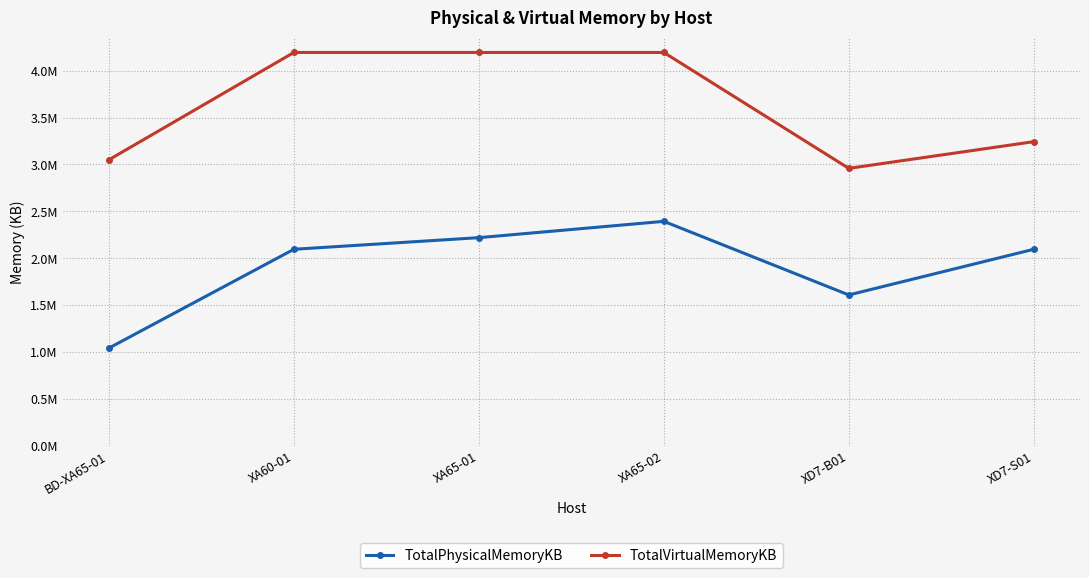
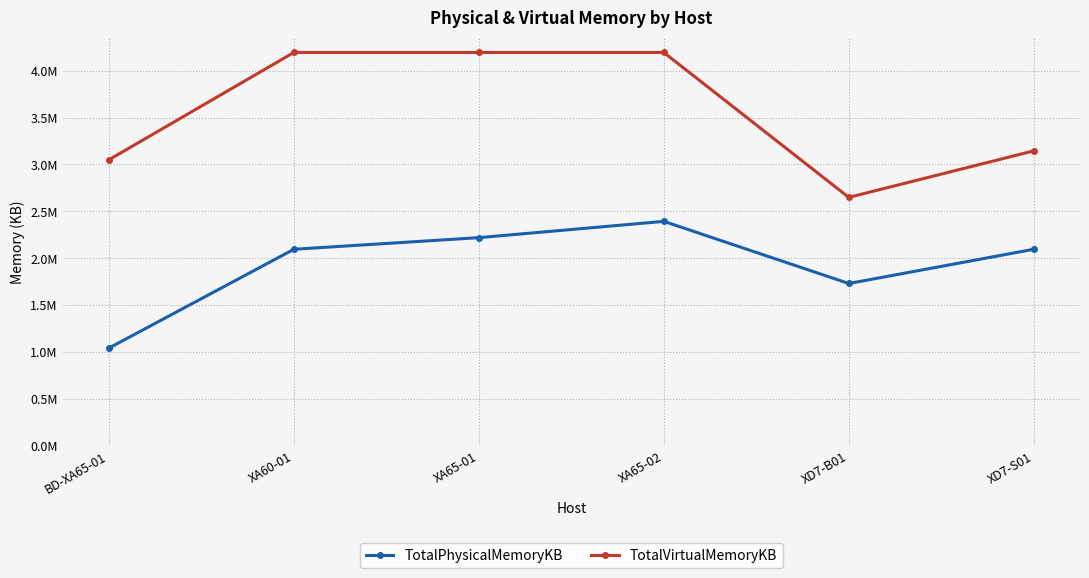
TotalPhysicalMemoryKB, XD7-B01: 1600000 -> 1700000
TotalVirtualMemoryKB, XD7-B01: 3000000 -> 2600000
TotalVirtualMemoryKB, XD7-S01: 3200000 -> 3100000
